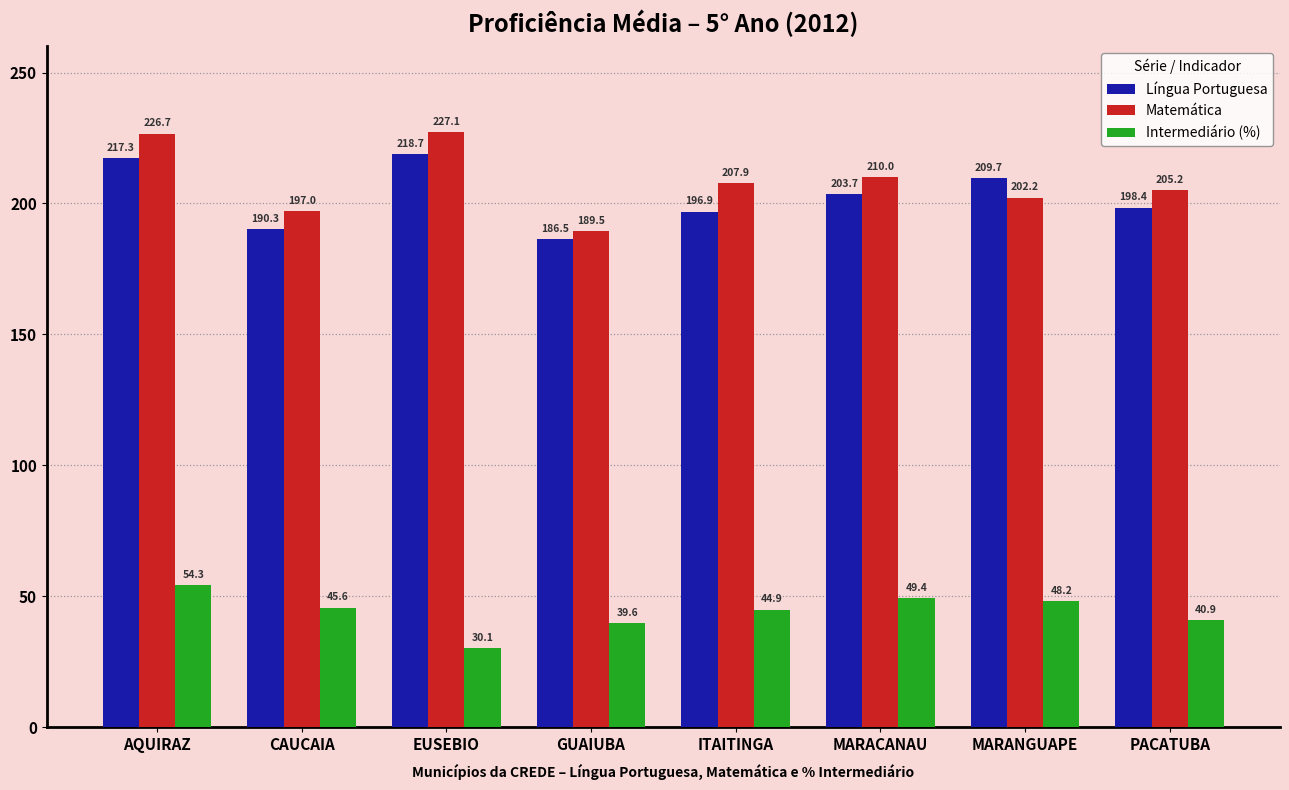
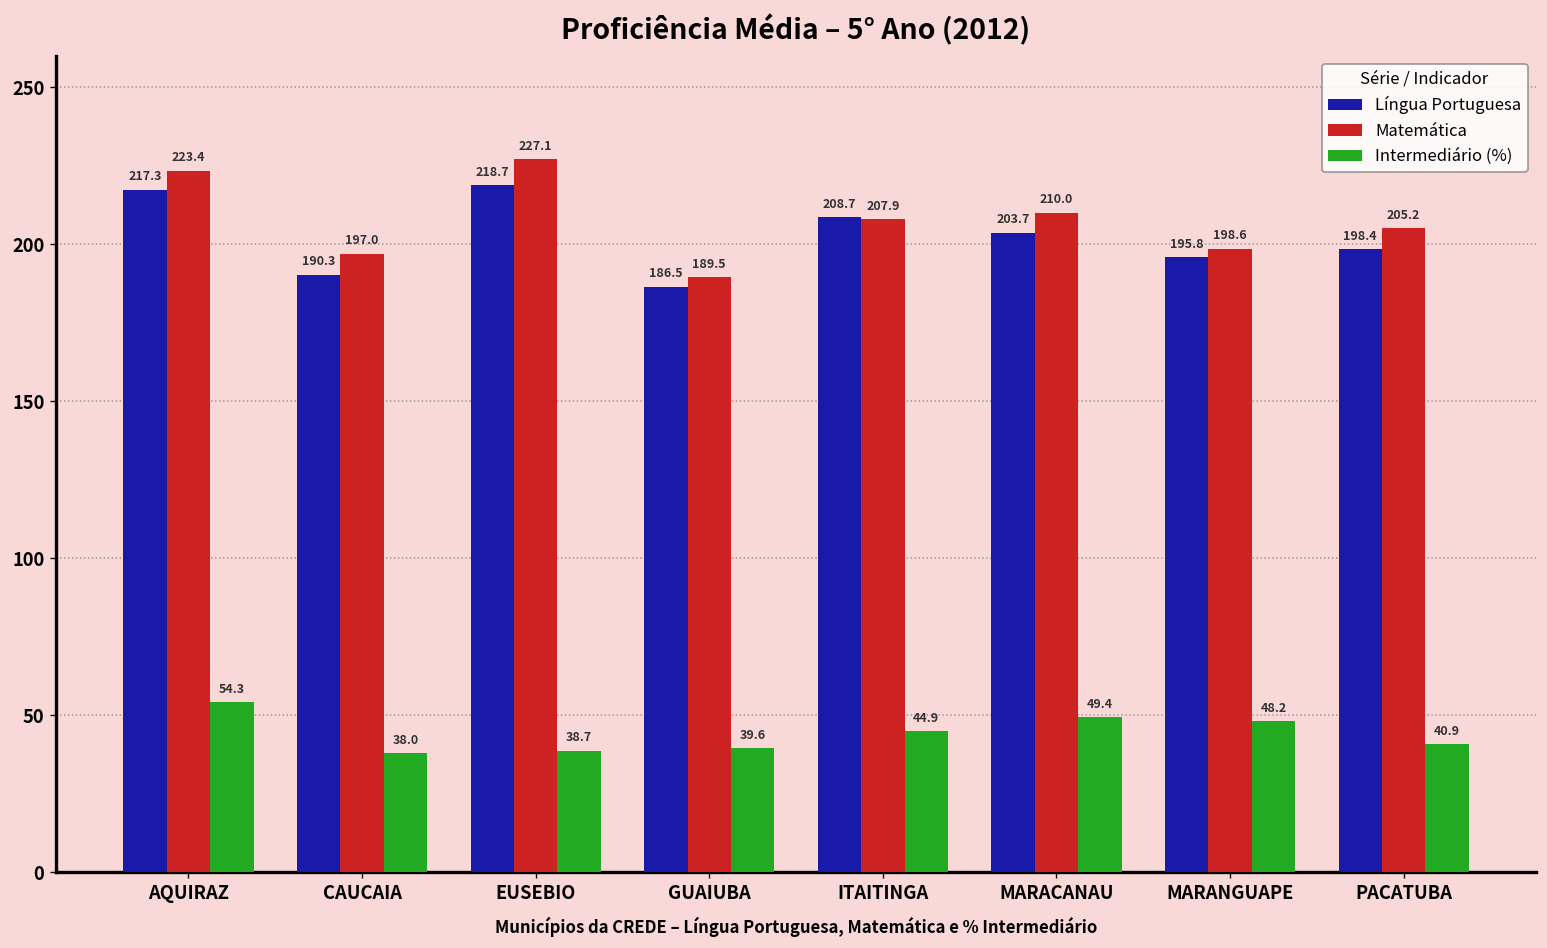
Matemática, AQUIRAZ: 226.7 -> 223.4
Intermediário (%), CAUCAIA: 45.6 -> 38.0
Intermediário (%), EUSEBIO: 30.1 -> 38.7
Língua Portuguesa, ITAITINGA: 196.9 -> 208.7
Língua Portuguesa, MARANGUAPE: 209.7 -> 195.8
Matemática, MARANGUAPE: 202.2 -> 198.6
